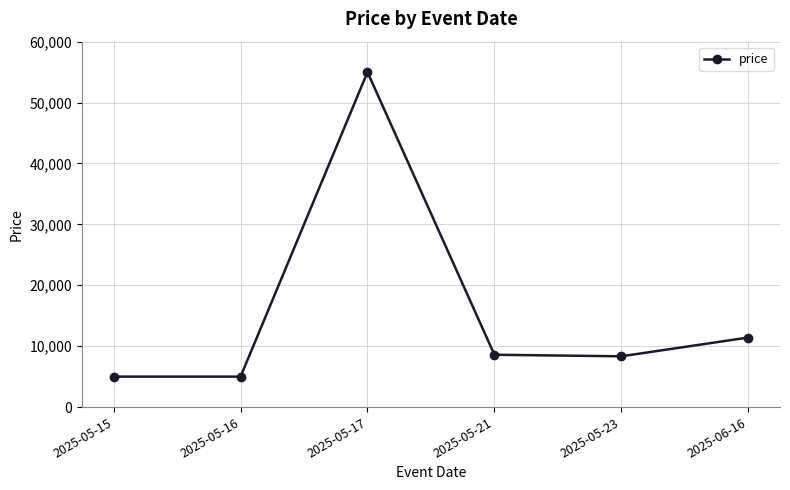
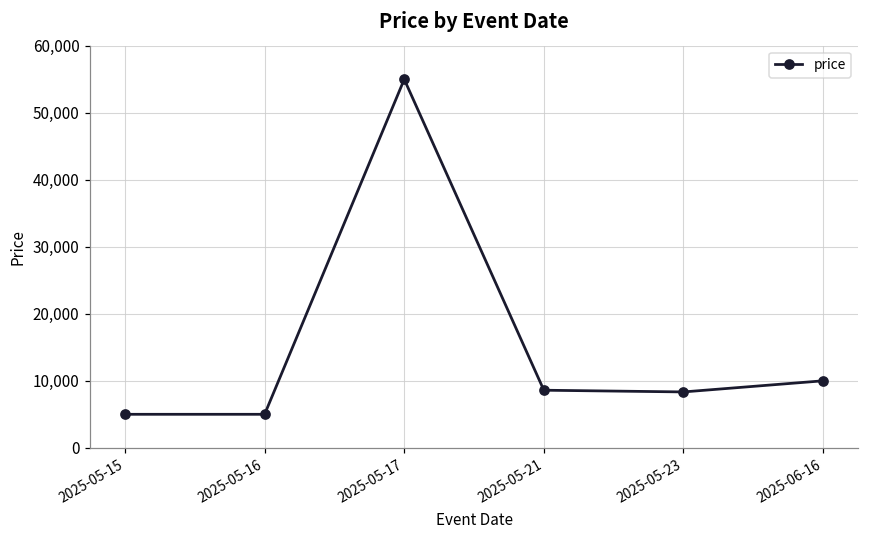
2025-06-16: 11,000 -> 10,000
